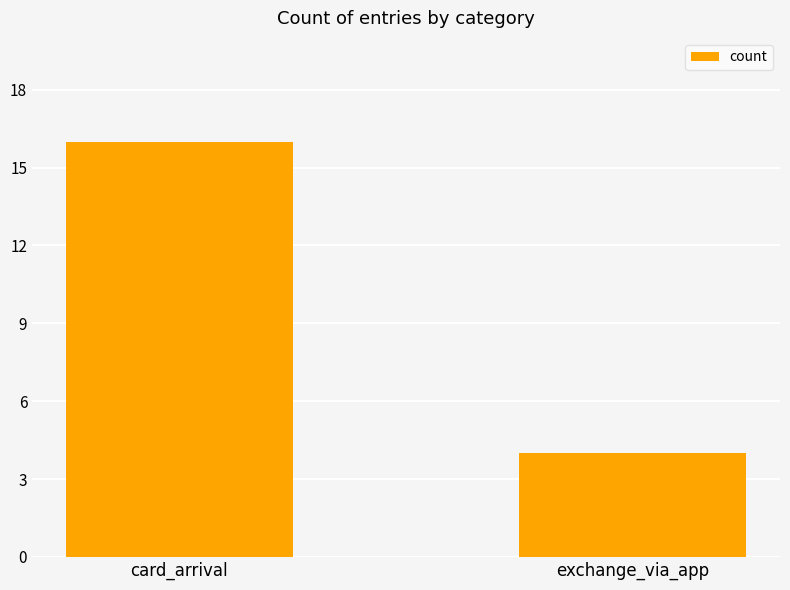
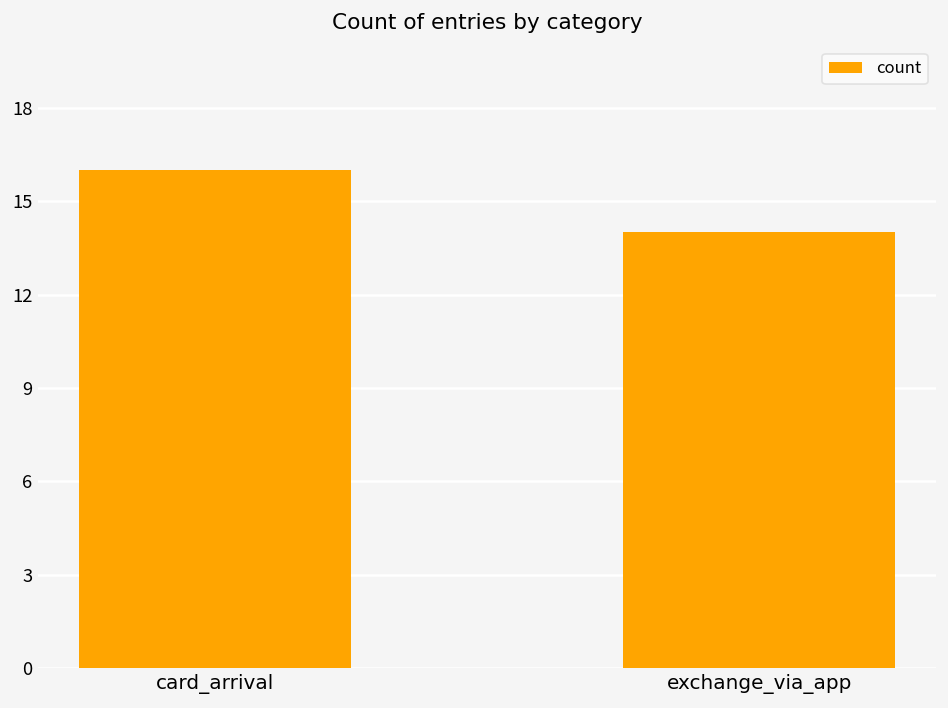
exchange_via_app: 4 -> 14
